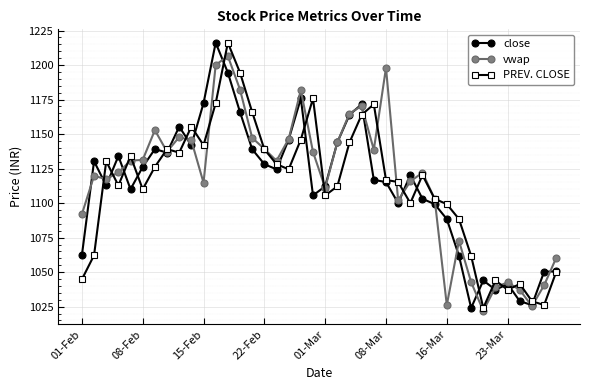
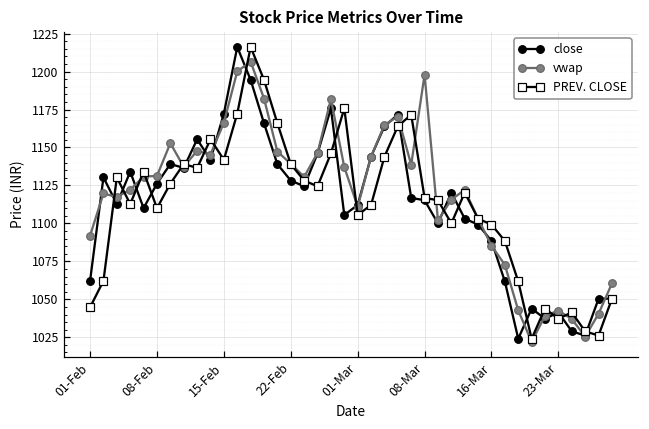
vwap, 15-Feb: 1115 -> 1166
vwap, 16-Mar: 1026 -> 1085
